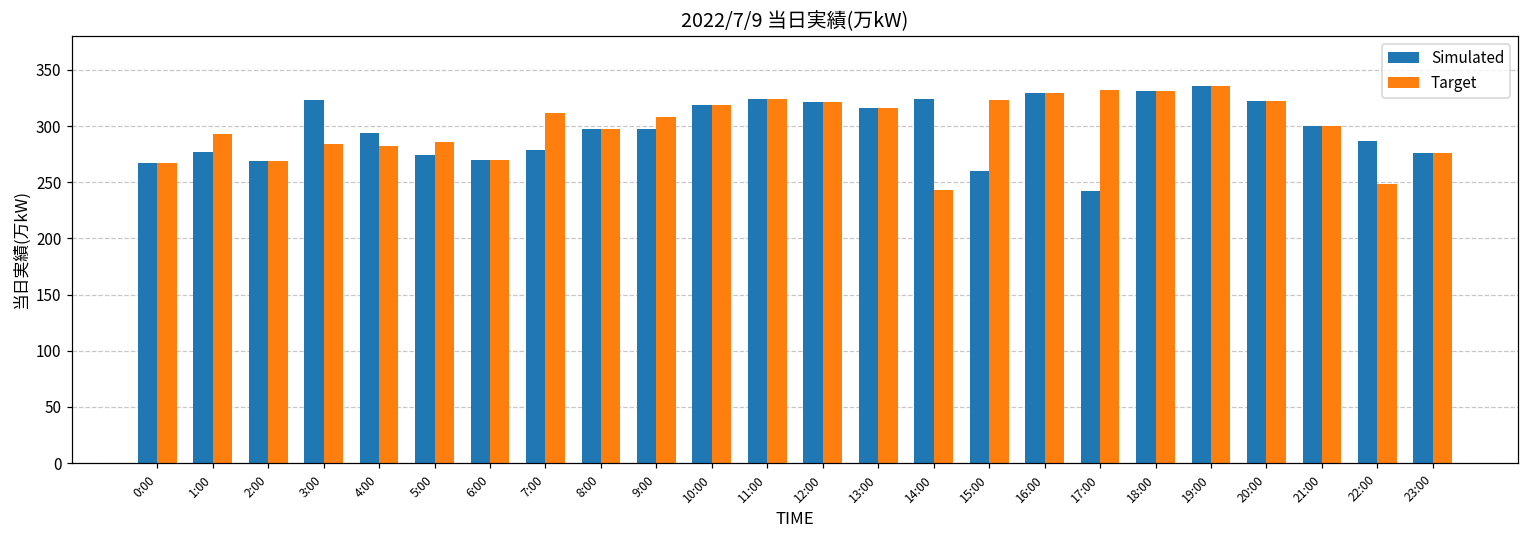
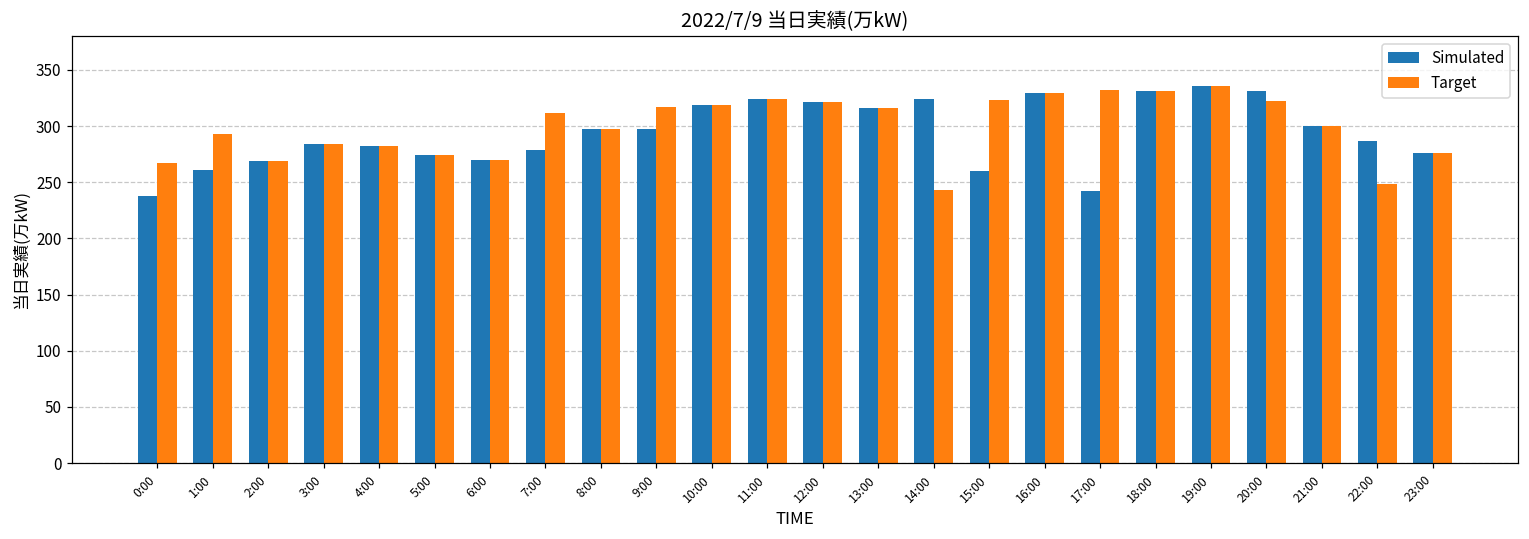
Simulated, 0:00: 267 -> 238
Simulated, 1:00: 277 -> 261
Simulated, 3:00: 323 -> 284
Simulated, 4:00: 294 -> 282
Target, 5:00: 286 -> 274
Target, 9:00: 308 -> 317
Simulated, 20:00: 322 -> 331
